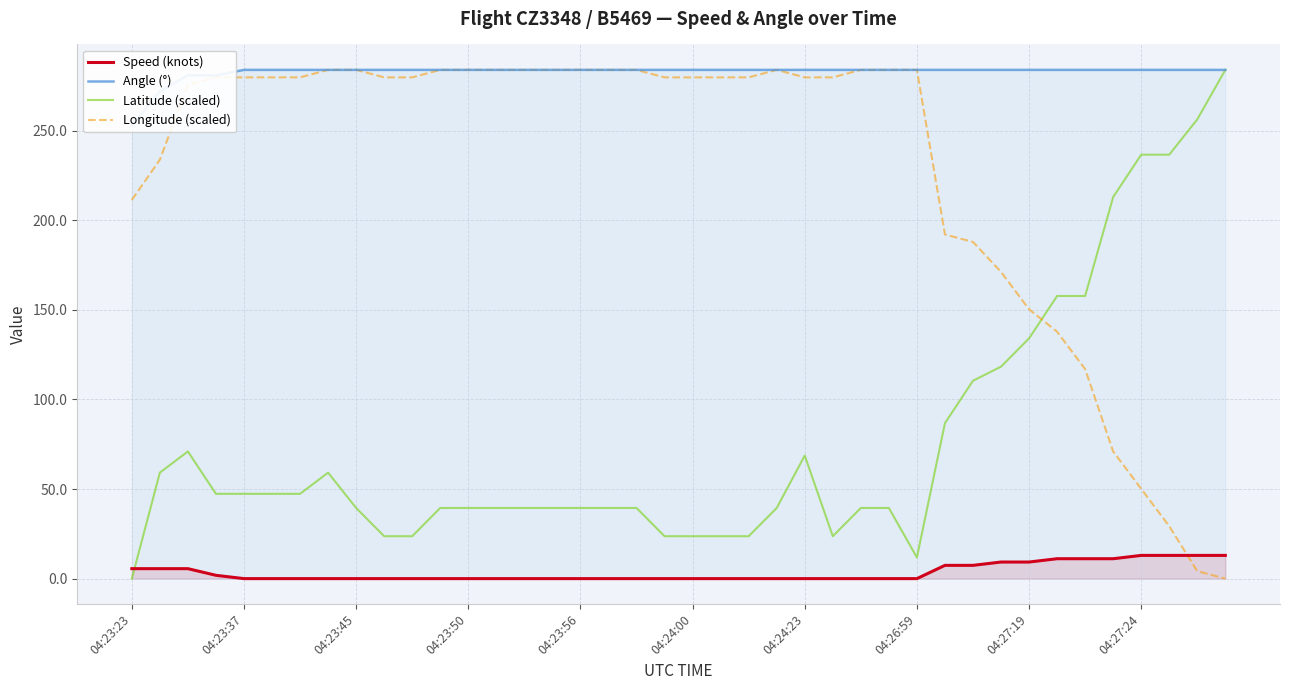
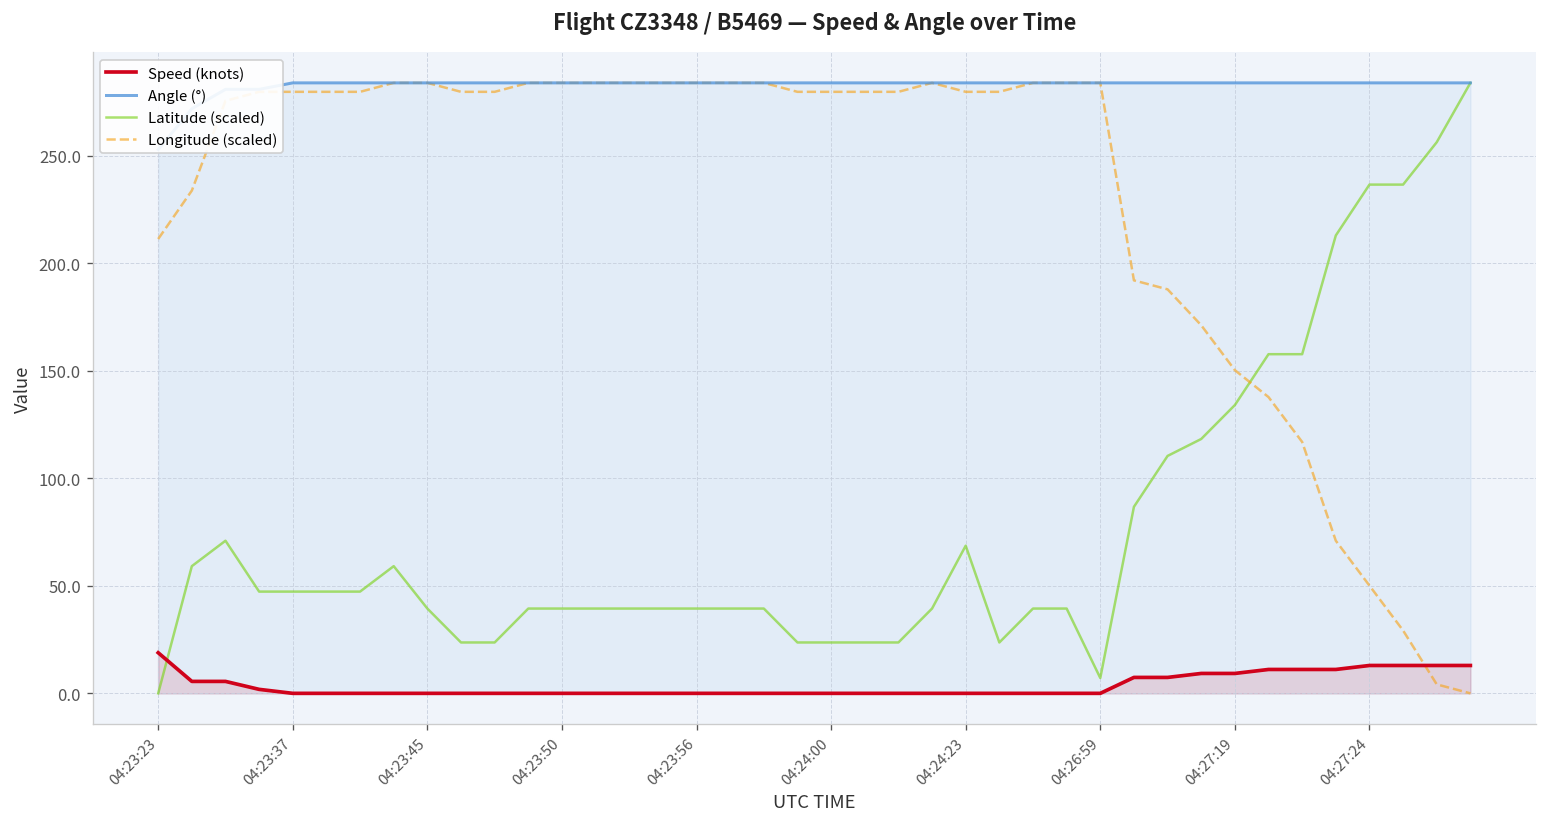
Speed (knots), 04:23:23: 6 -> 19
Latitude (scaled), 04:26:59: 12 -> 7
